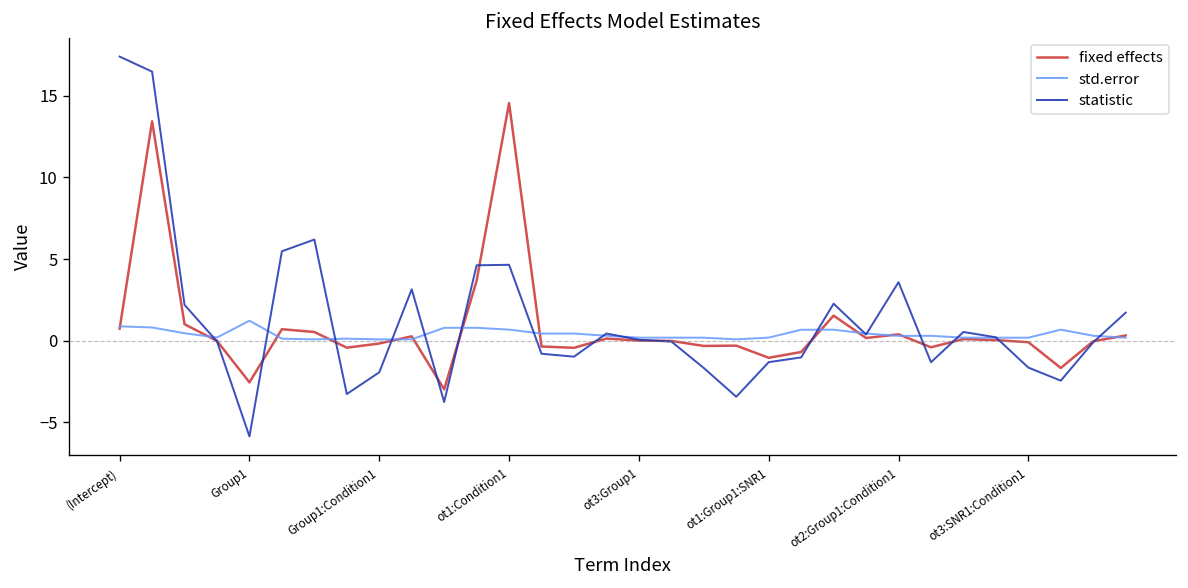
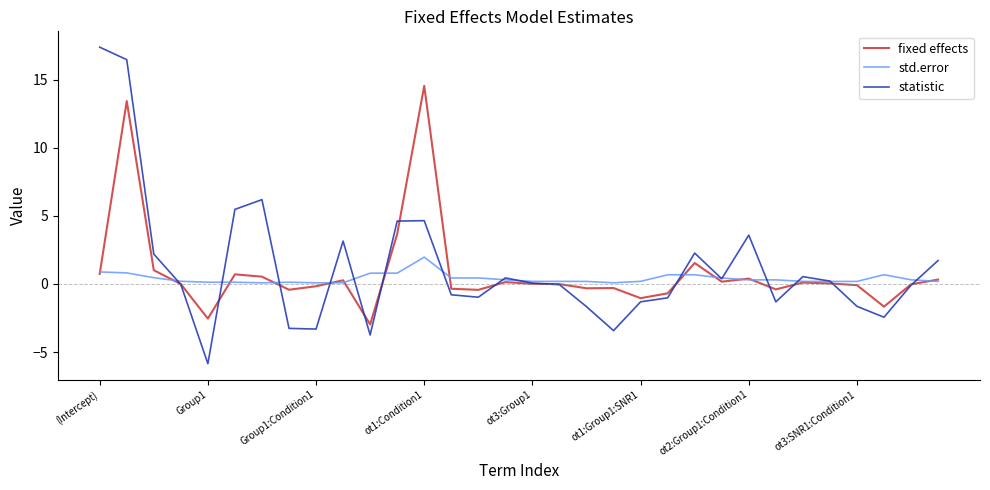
std.error, Group1: 1.2 -> 0.1
statistic, Group1:Condition1: -1.9 -> -3.3
std.error, ot1:Condition1: 0.7 -> 2.0
